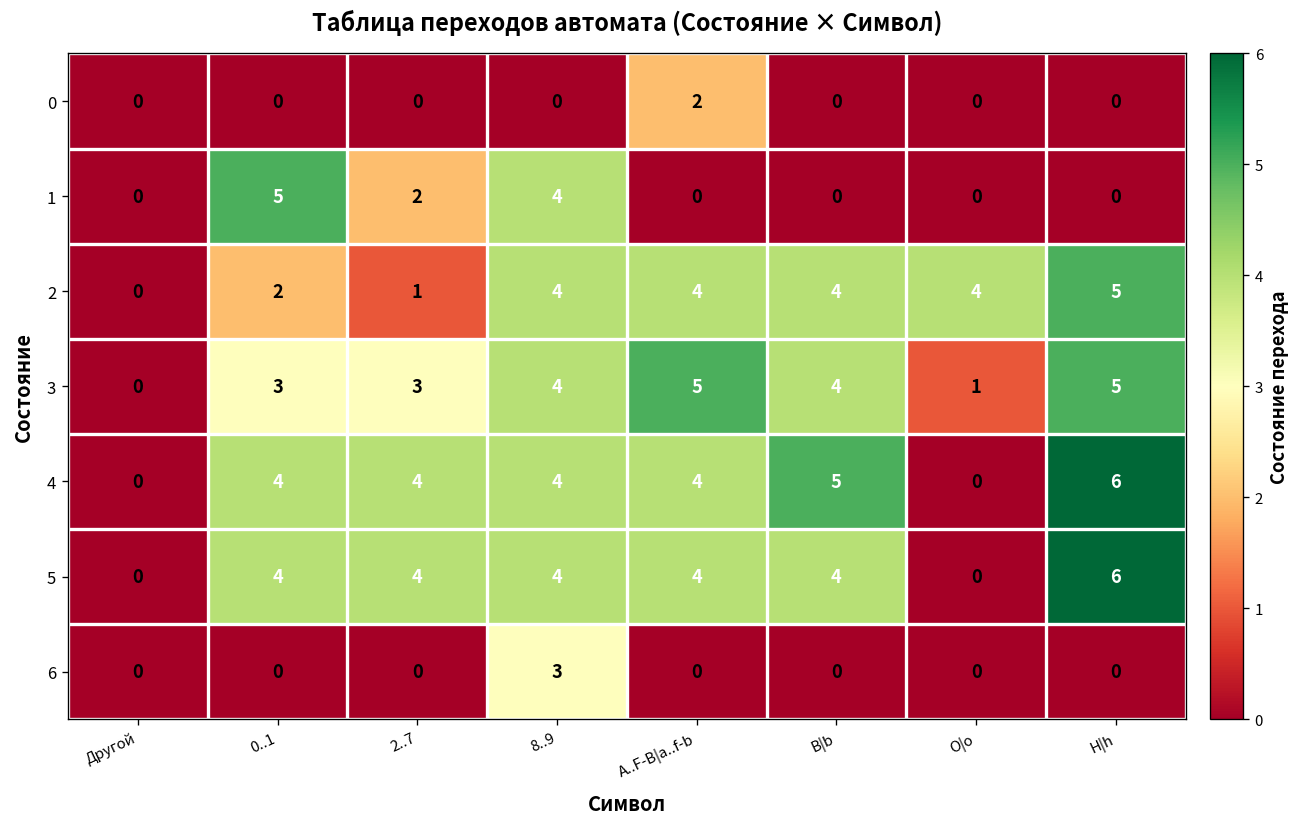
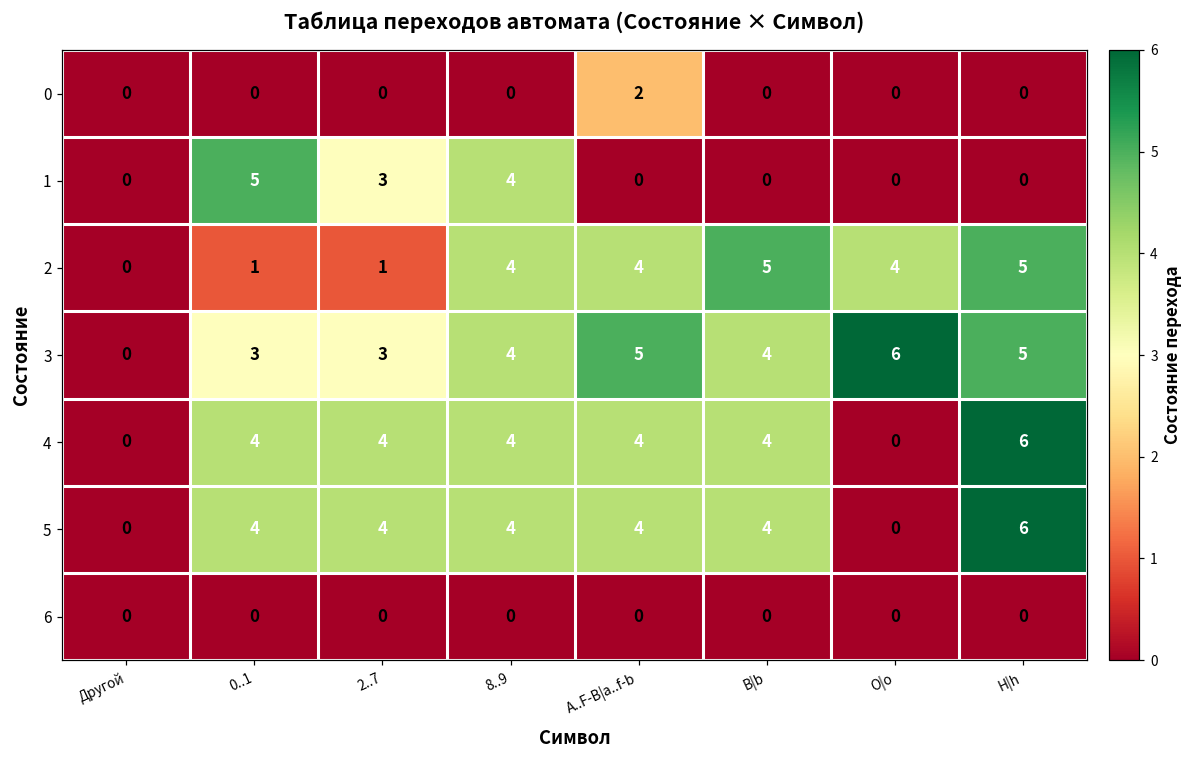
1, 2..7: 2 -> 3
2, 0..1: 2 -> 1
2, B|b: 4 -> 5
3, O|o: 1 -> 6
4, B|b: 5 -> 4
6, 8..9: 3 -> 0
